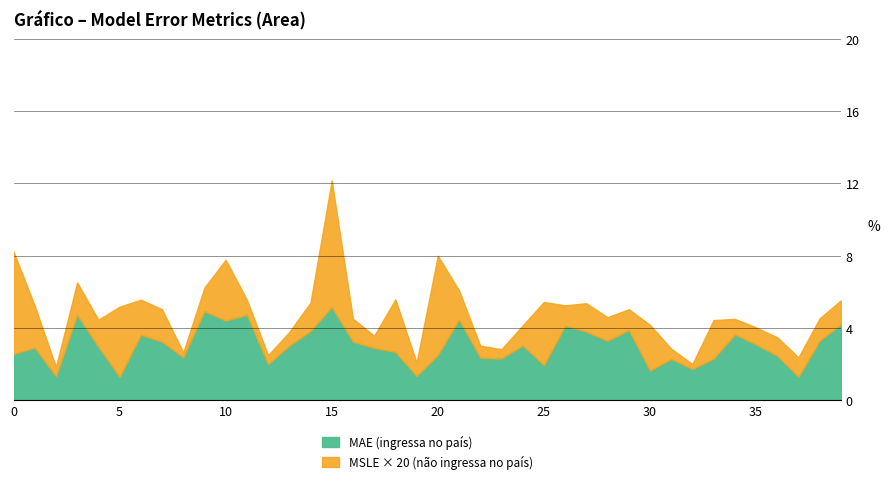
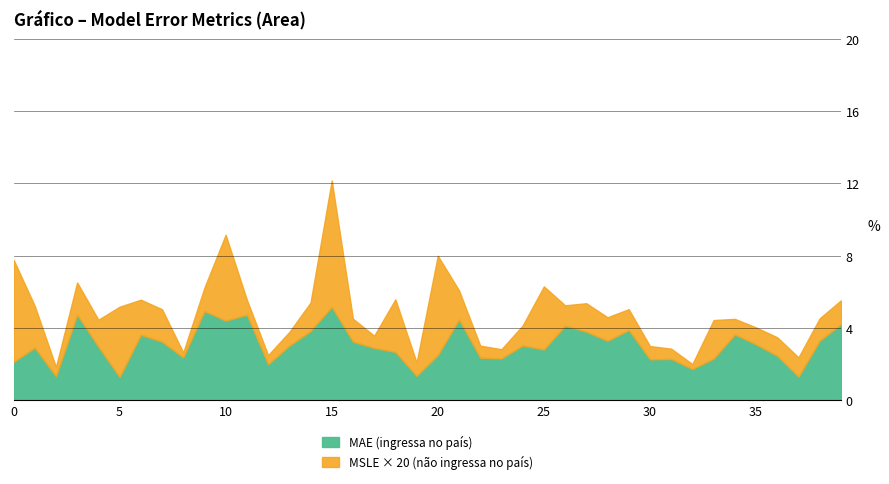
MAE (ingressa no país), 0: 2.6 -> 2.1
MSLE × 20 (não ingressa no país), 10: 3.4 -> 4.7
MAE (ingressa no país), 25: 1.9 -> 2.8
MAE (ingressa no país), 30: 1.6 -> 2.3
MSLE × 20 (não ingressa no país), 30: 2.5 -> 0.7
